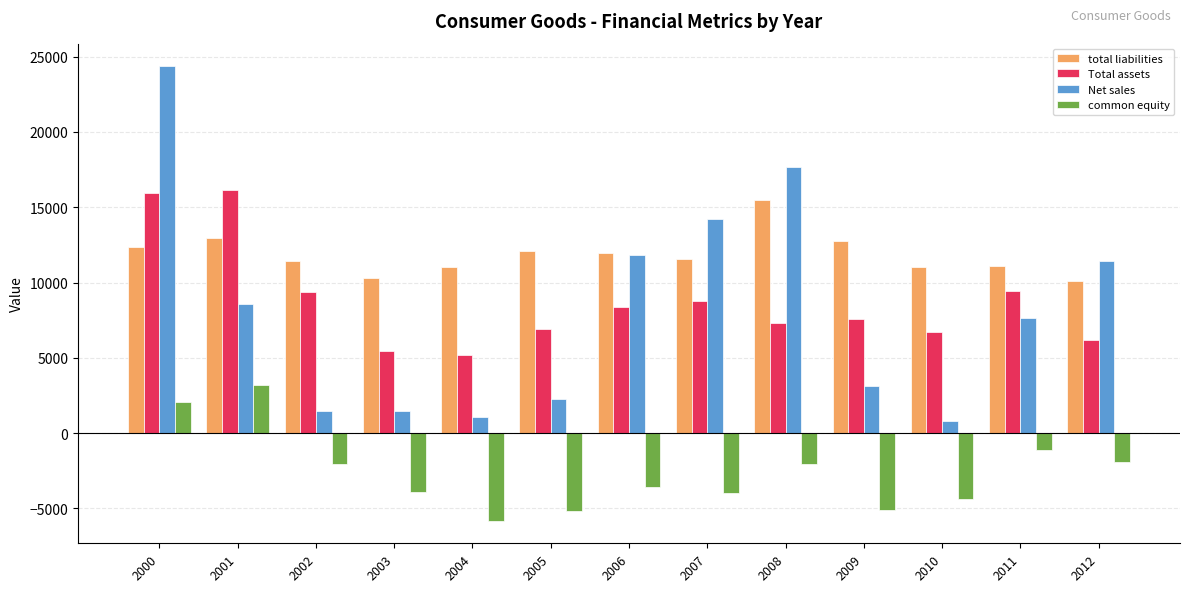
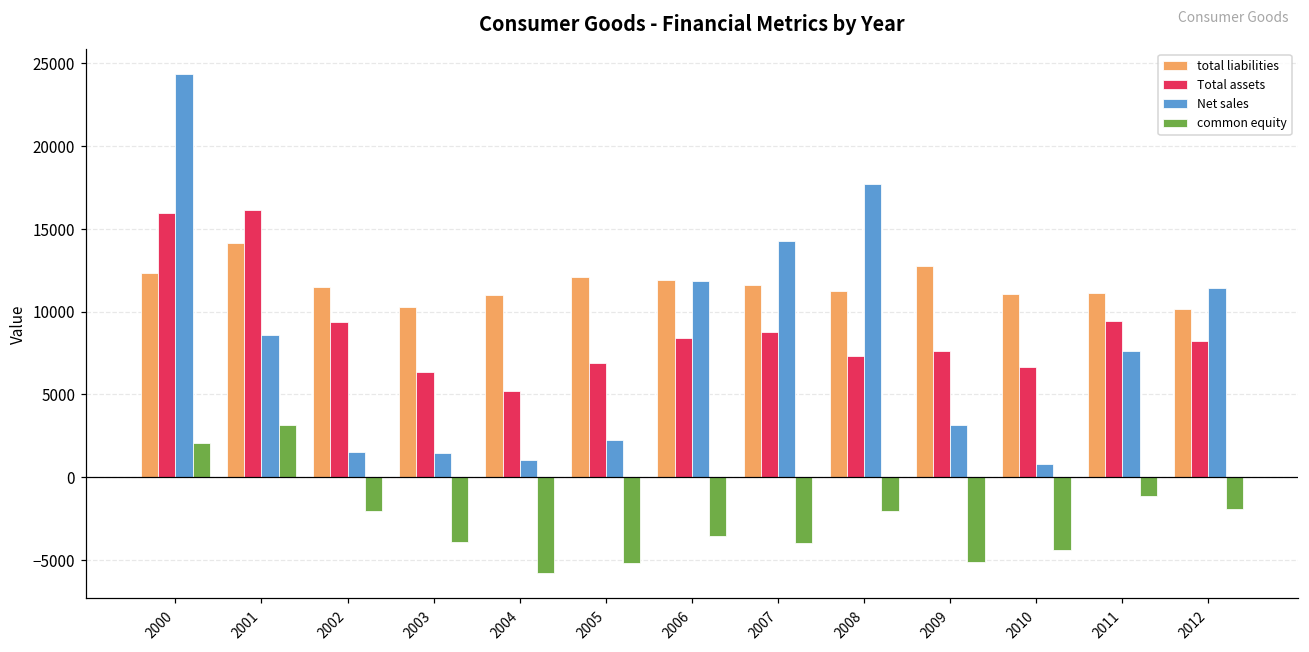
total liabilities, 2001: 13000 -> 14100
Total assets, 2003: 5500 -> 6400
total liabilities, 2008: 15500 -> 11200
Total assets, 2012: 6200 -> 8200
